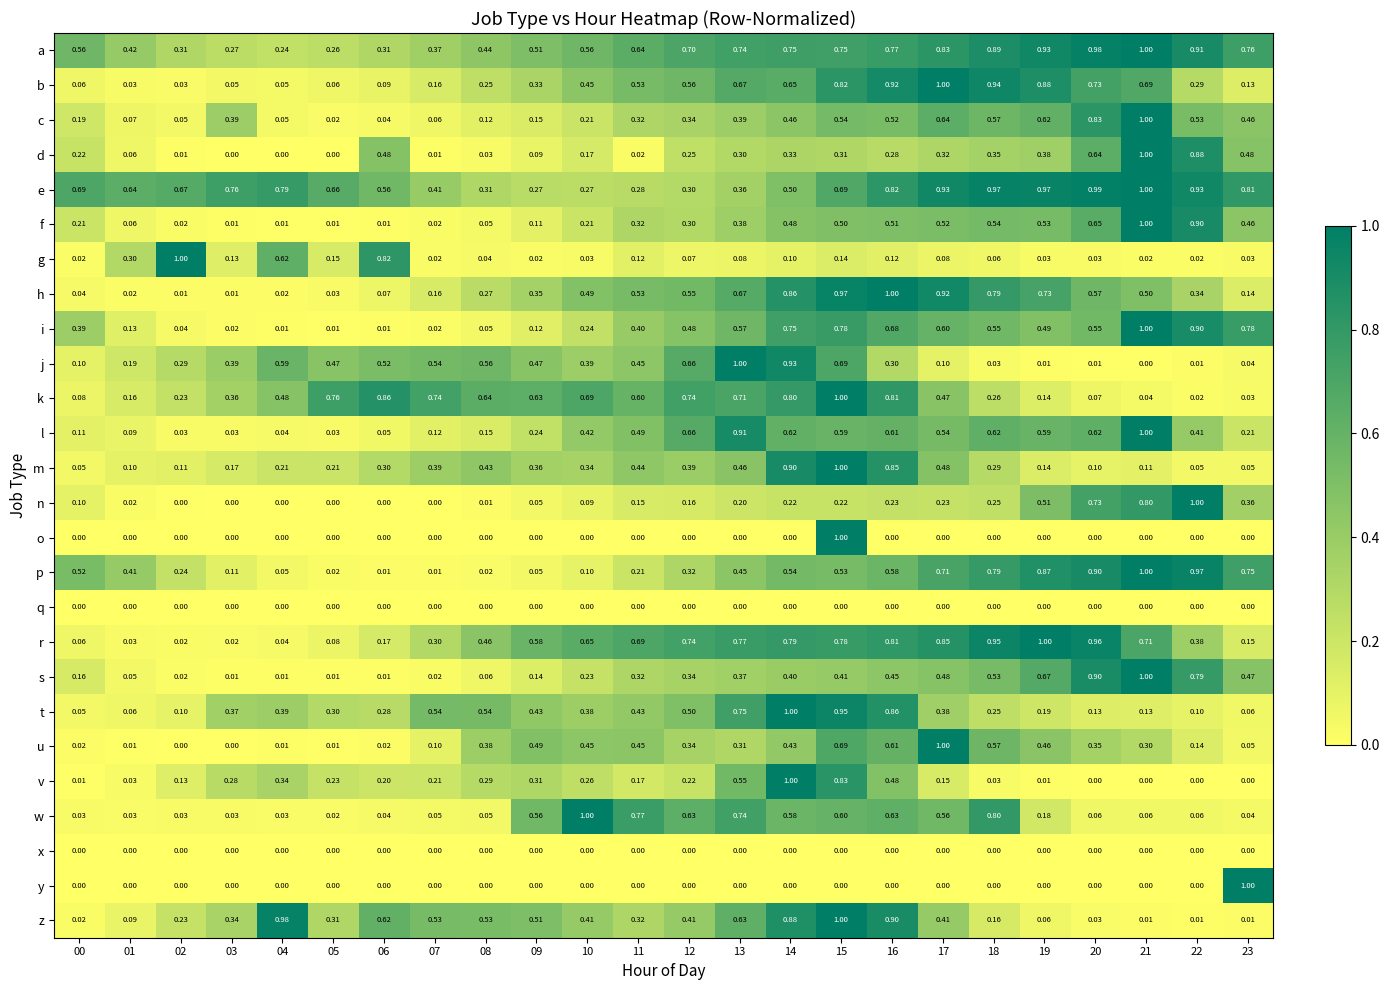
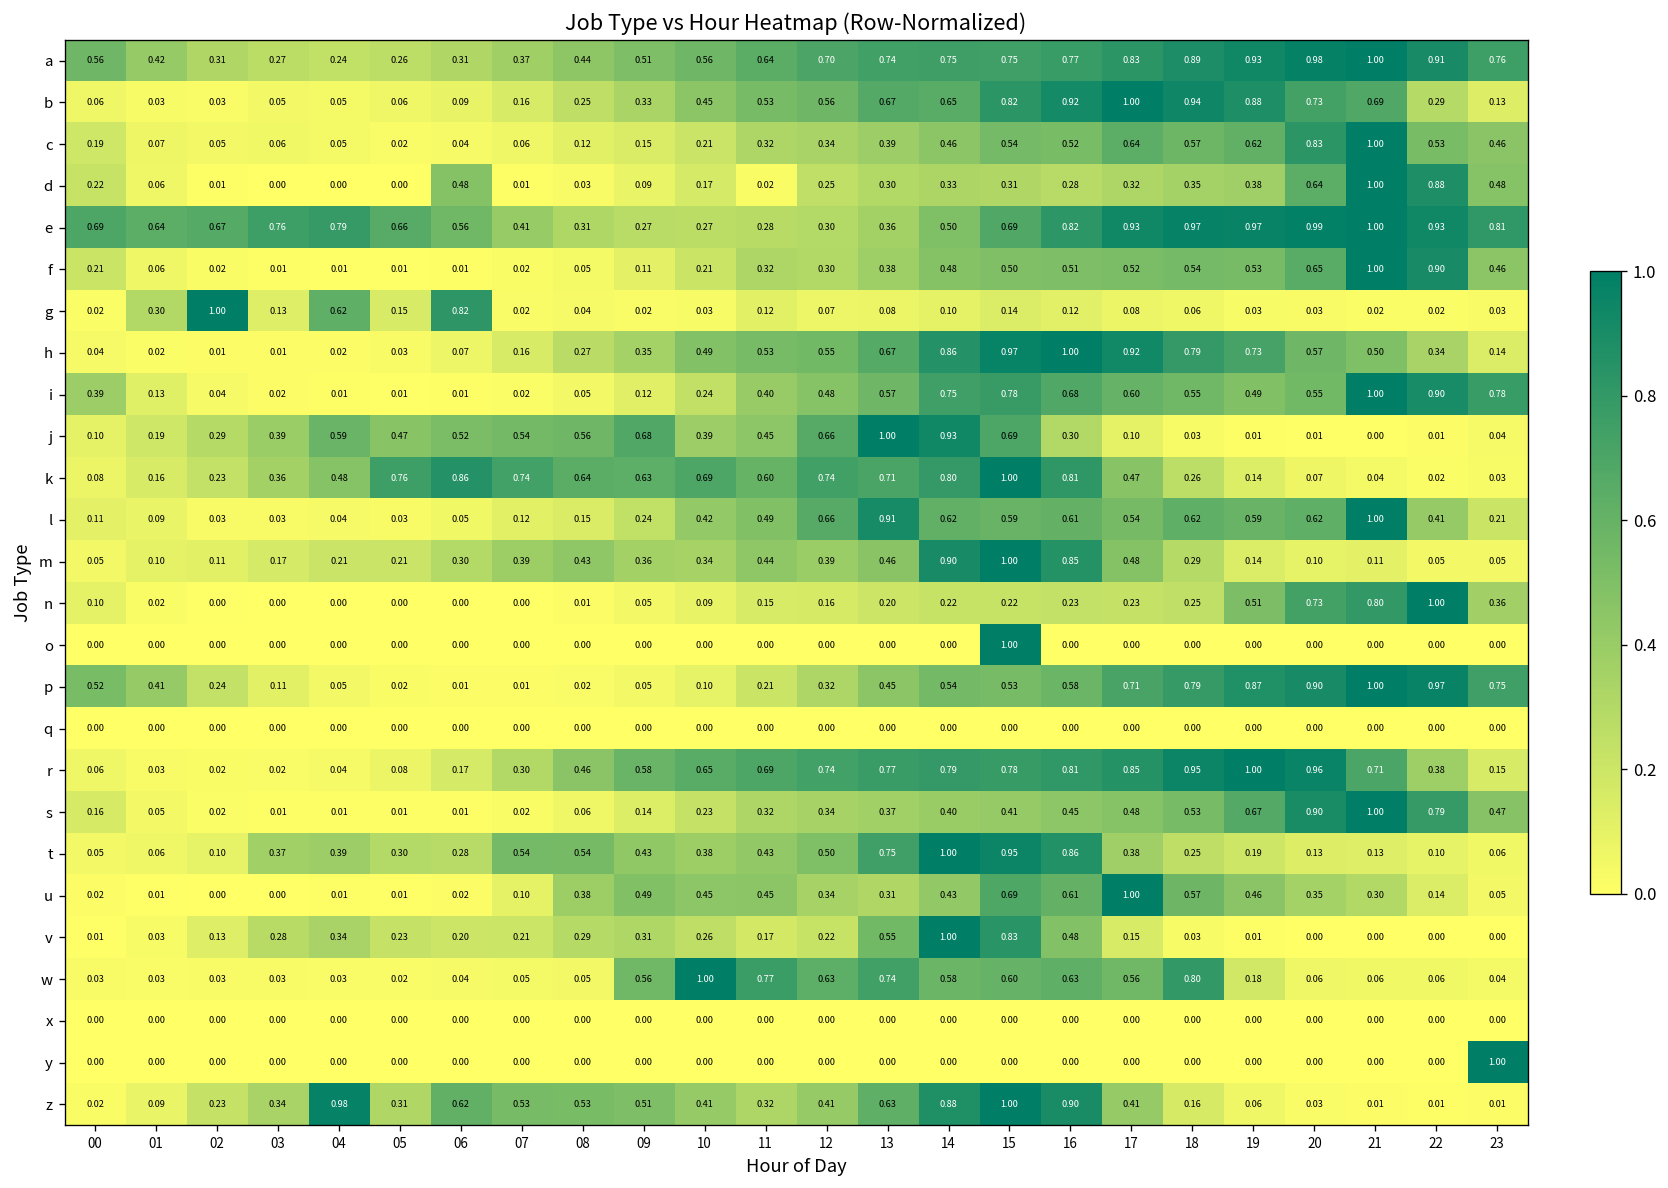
c, 03: 0.39 -> 0.06
j, 09: 0.47 -> 0.68
